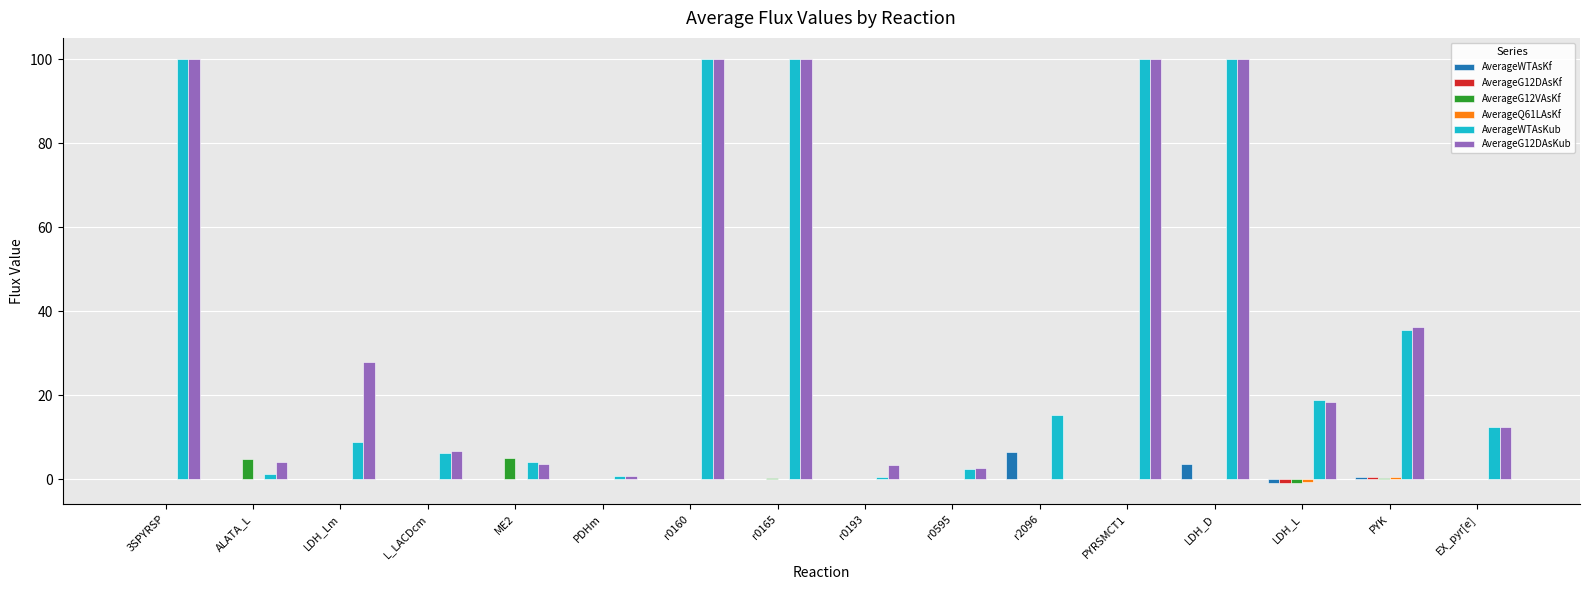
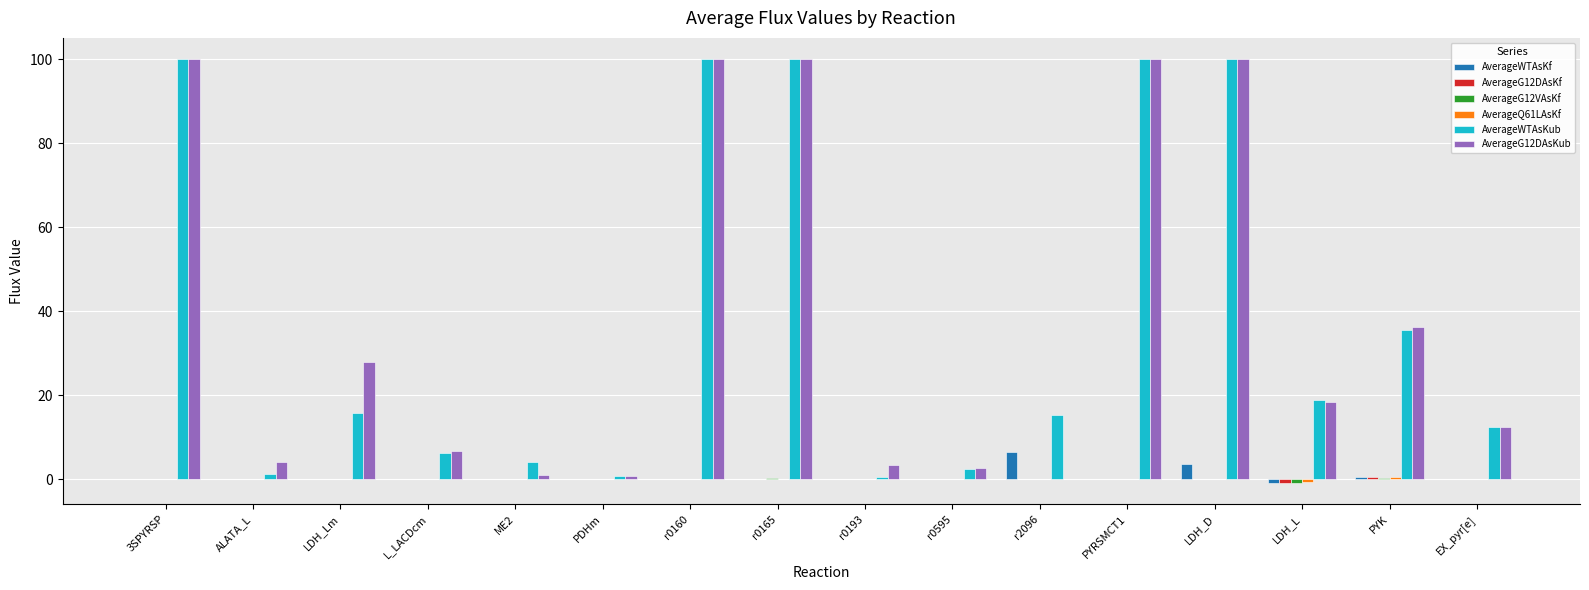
AverageG12VAsKf, ALATA_L: 5 -> 0
AverageWTAsKub, LDH_Lm: 9 -> 16
AverageG12VAsKf, ME2: 5 -> 0
AverageG12DAsKub, ME2: 4 -> 1
